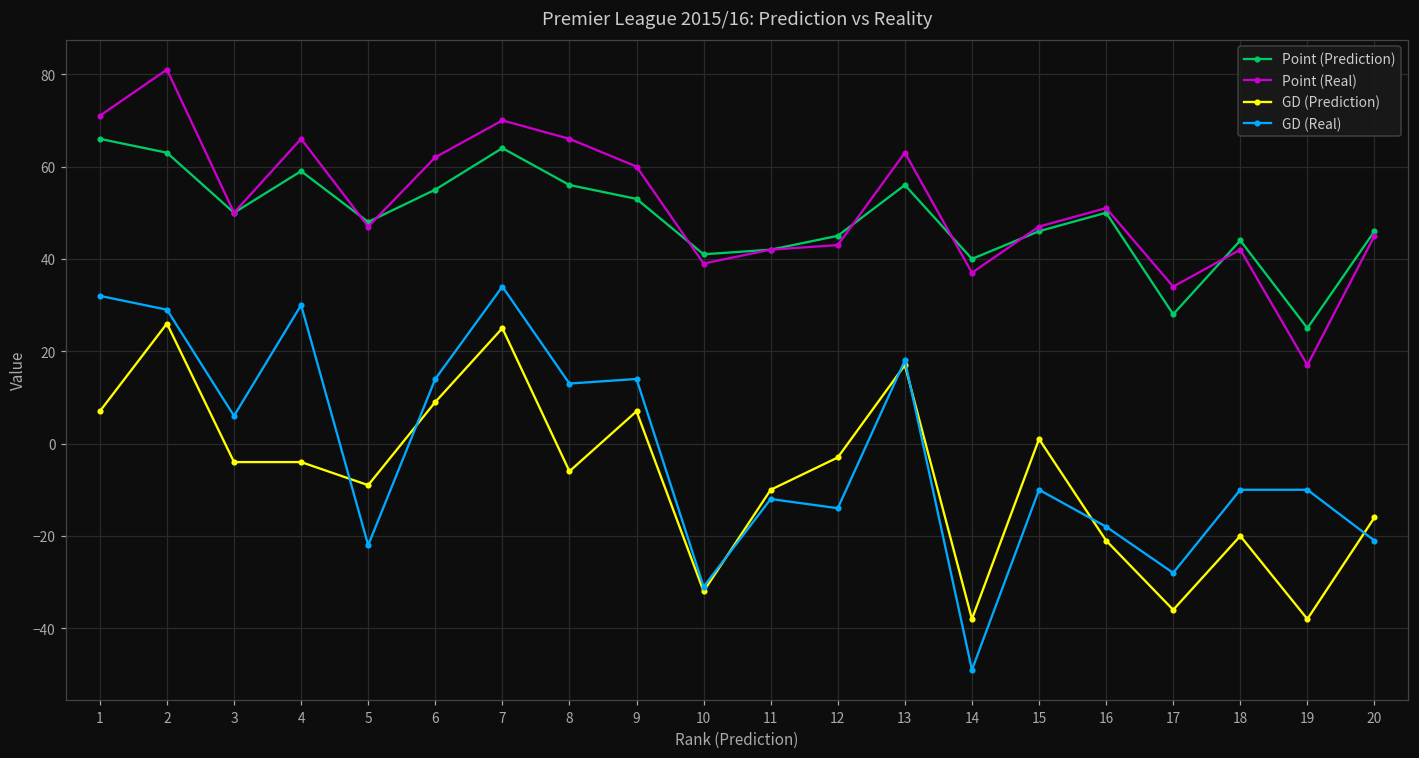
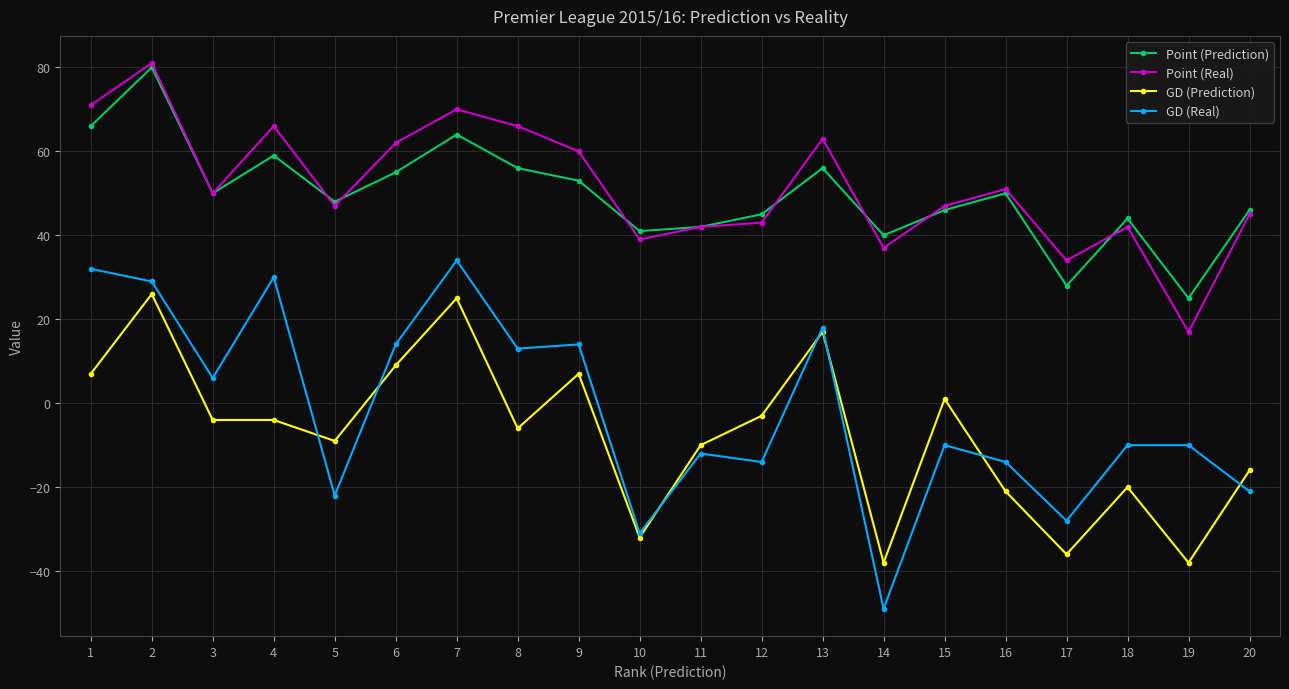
Point (Prediction), 2: 63 -> 80
GD (Real), 16: -18 -> -14
